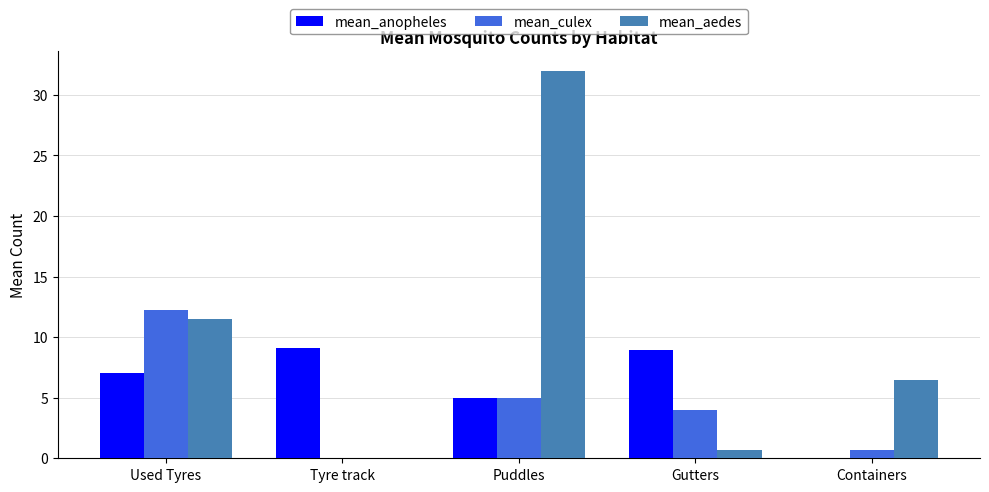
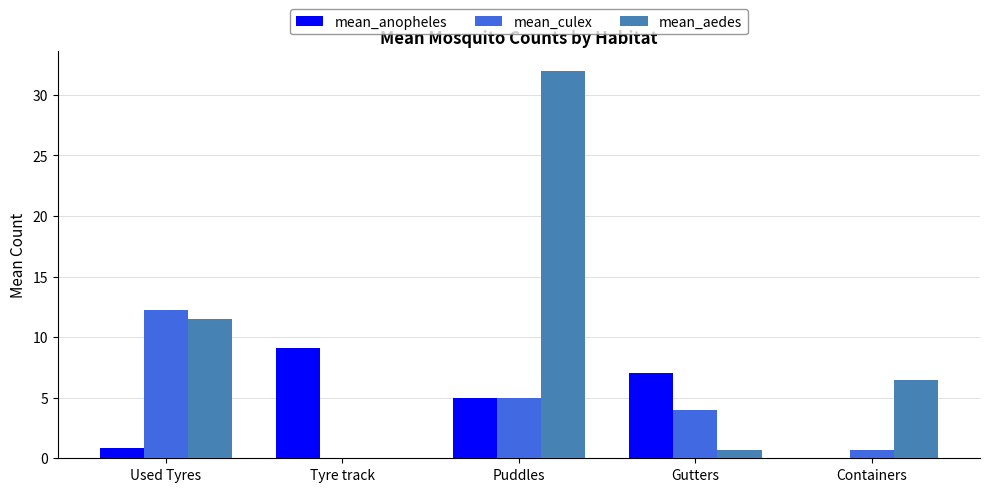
mean_anopheles, Used Tyres: 7.1 -> 0.8
mean_anopheles, Gutters: 8.9 -> 7.0
